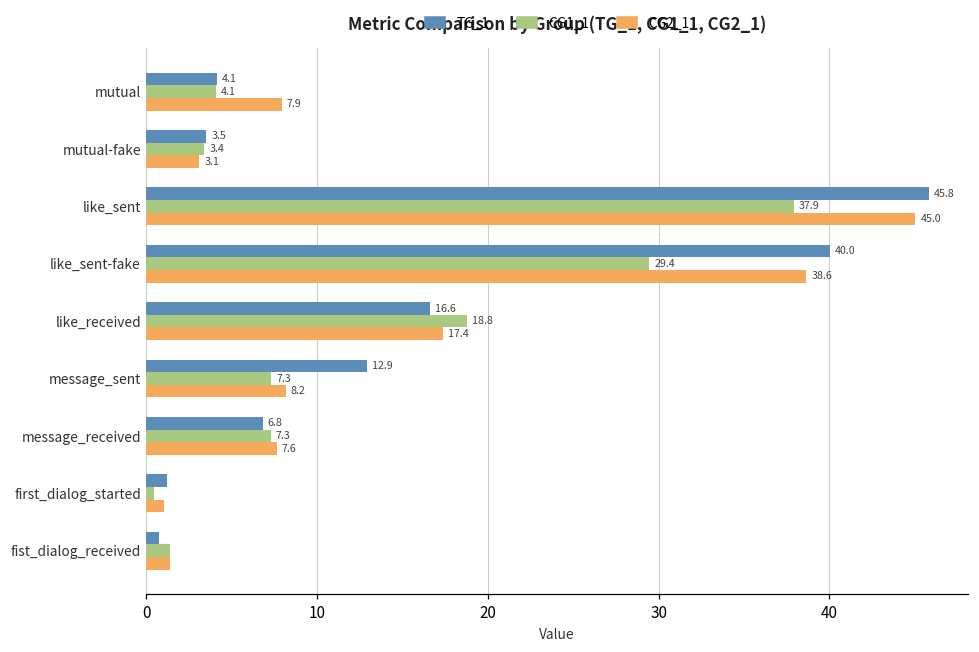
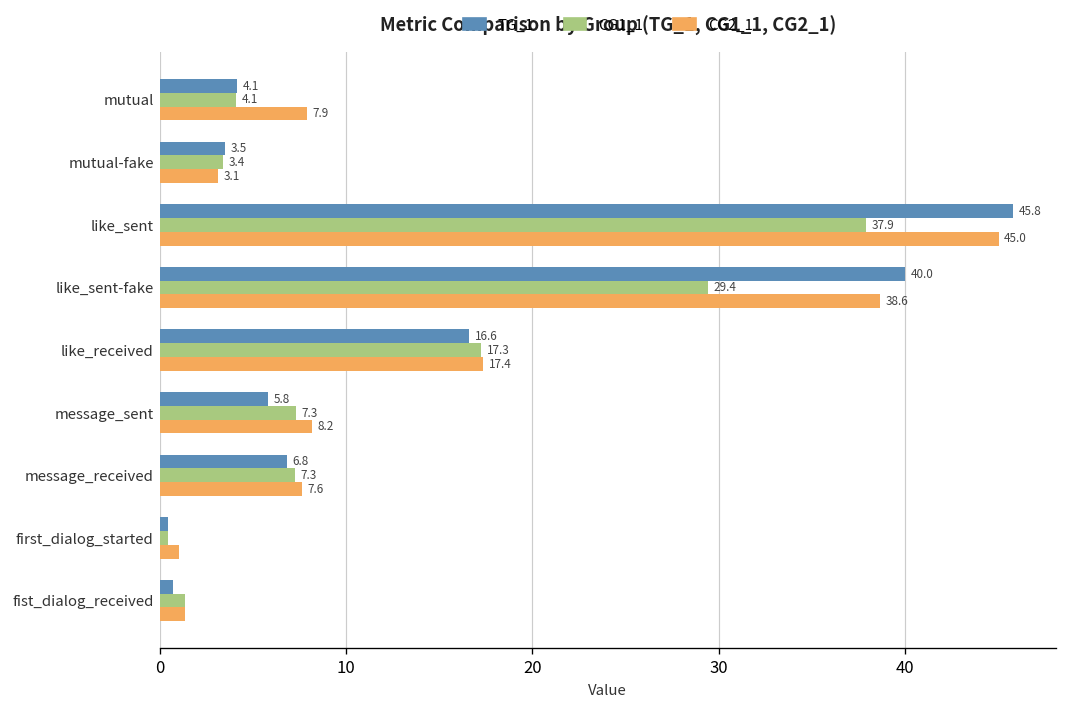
CG1_1, like_received: 18.8 -> 17.3
TG_1, message_sent: 12.9 -> 5.8
TG_1, first_dialog_started: 1.2 -> 0.5
